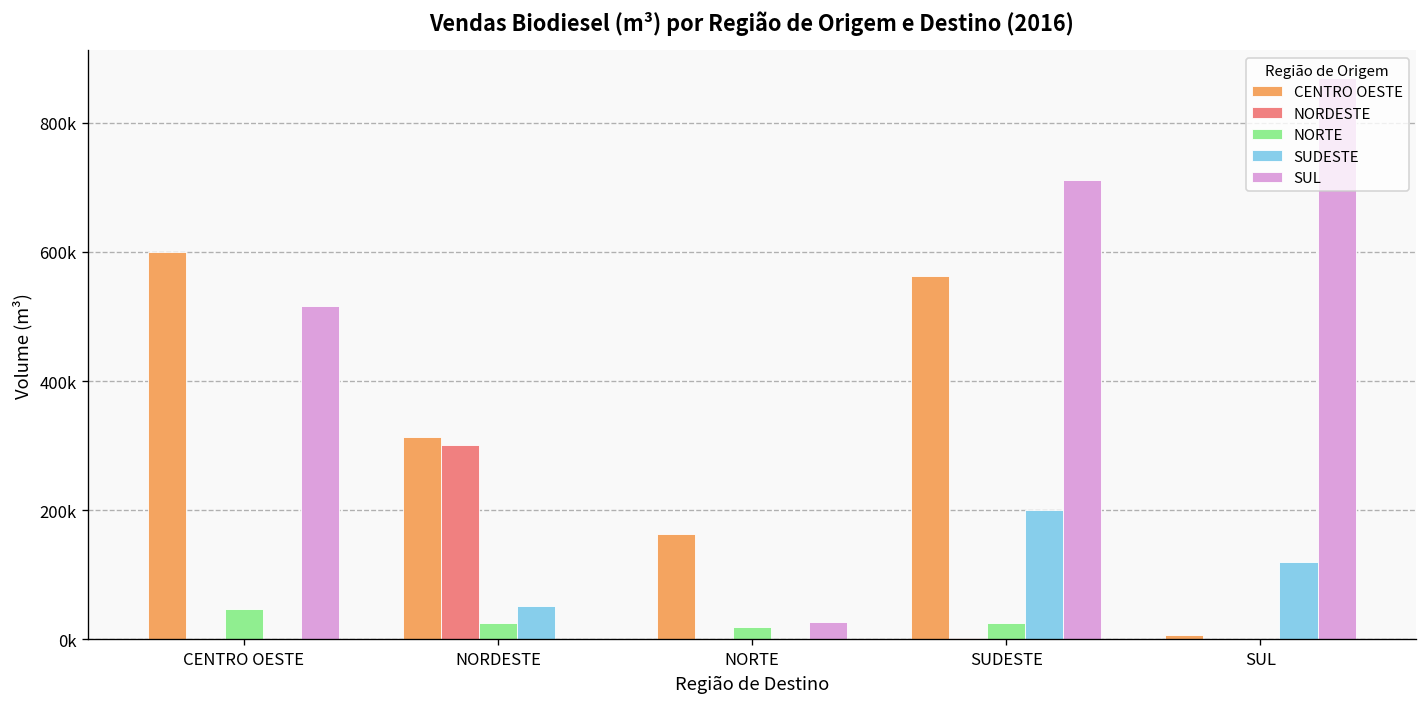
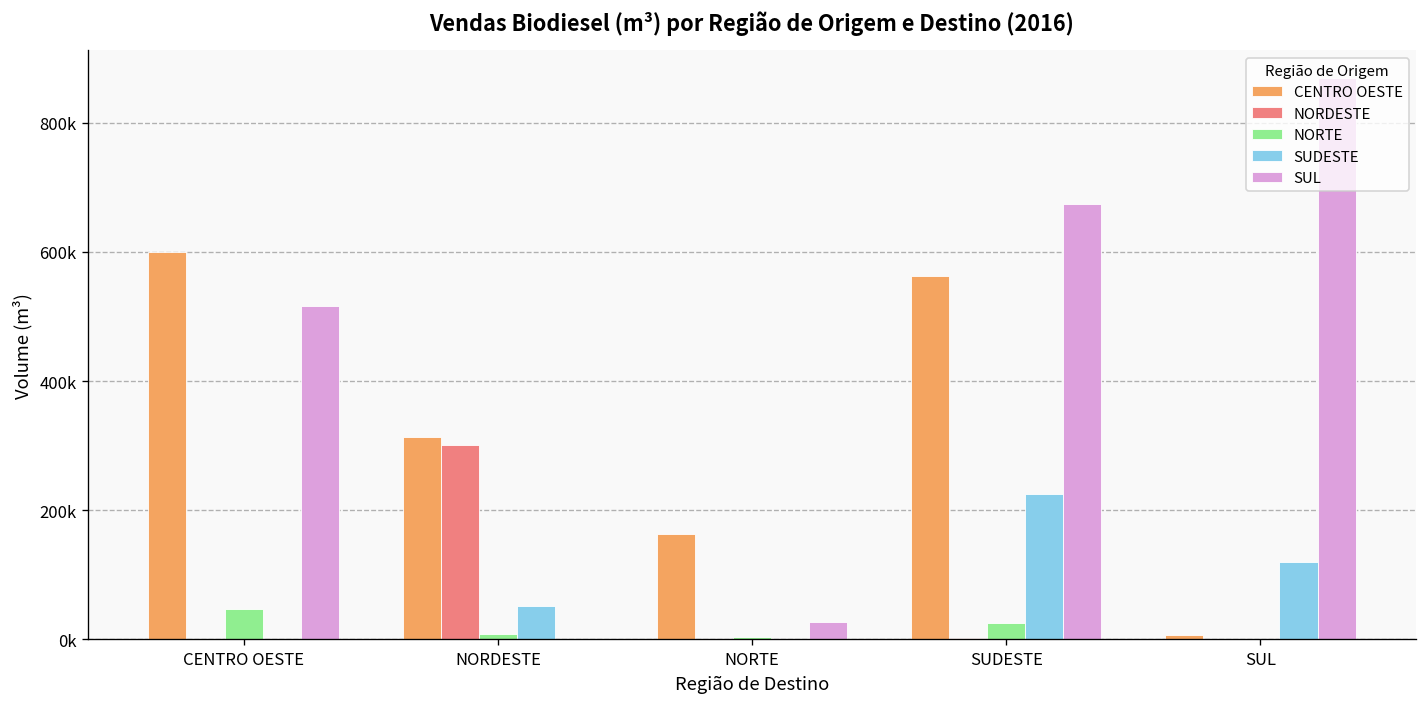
NORTE, NORDESTE: 20000 -> 10000
NORTE, NORTE: 20000 -> 0
SUDESTE, SUDESTE: 200000 -> 220000
SUL, SUDESTE: 710000 -> 670000
